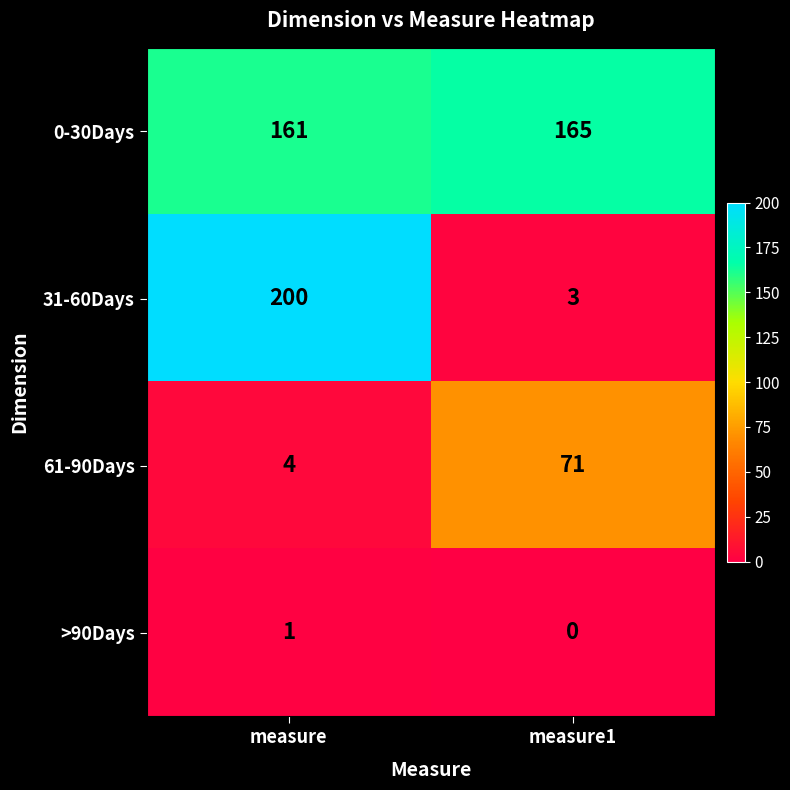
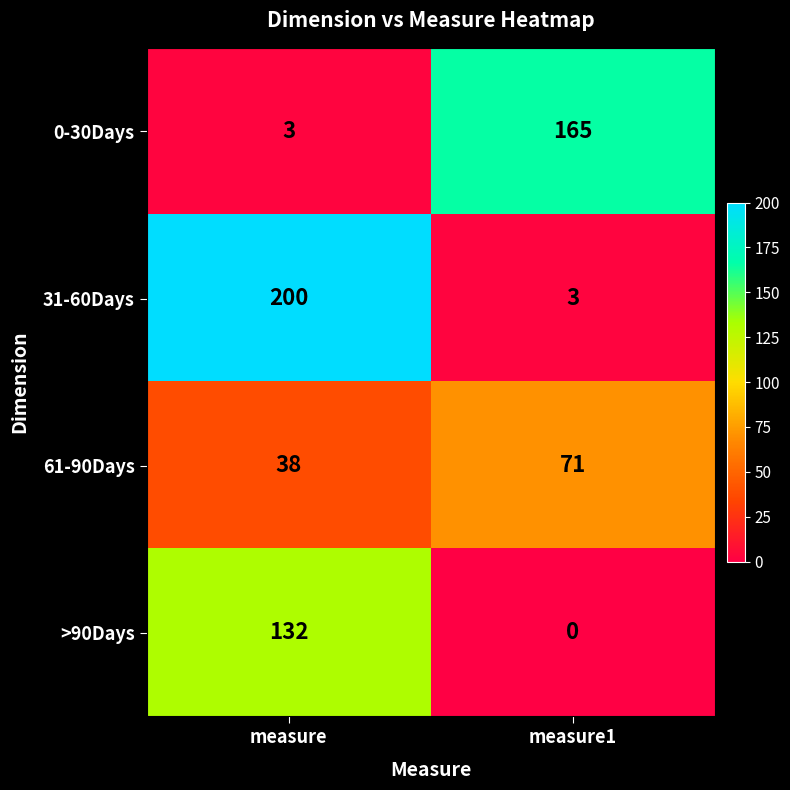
0-30Days, measure: 161 -> 3
61-90Days, measure: 4 -> 38
>90Days, measure: 1 -> 132
